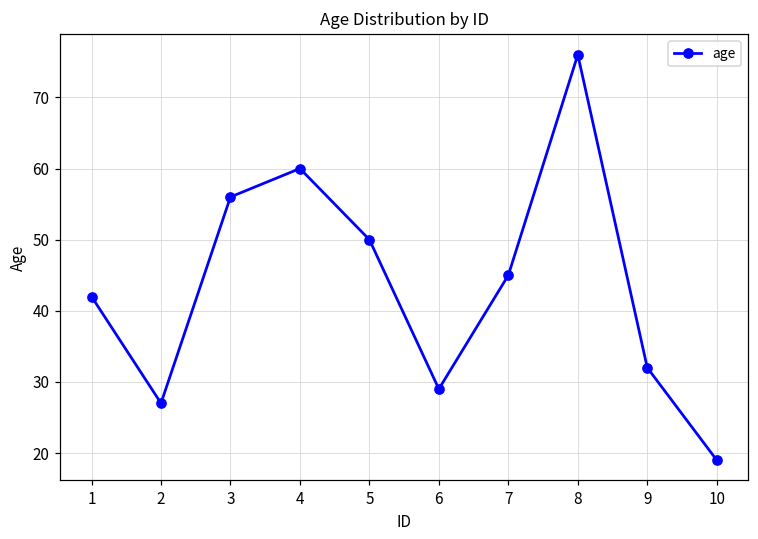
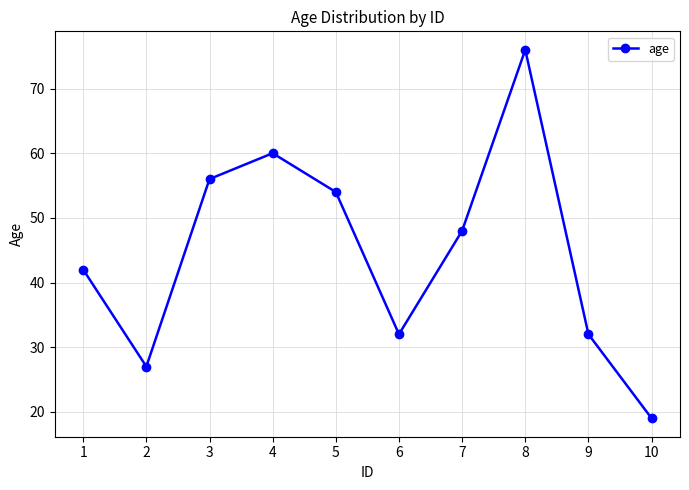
5: 50 -> 54
6: 29 -> 32
7: 45 -> 48
